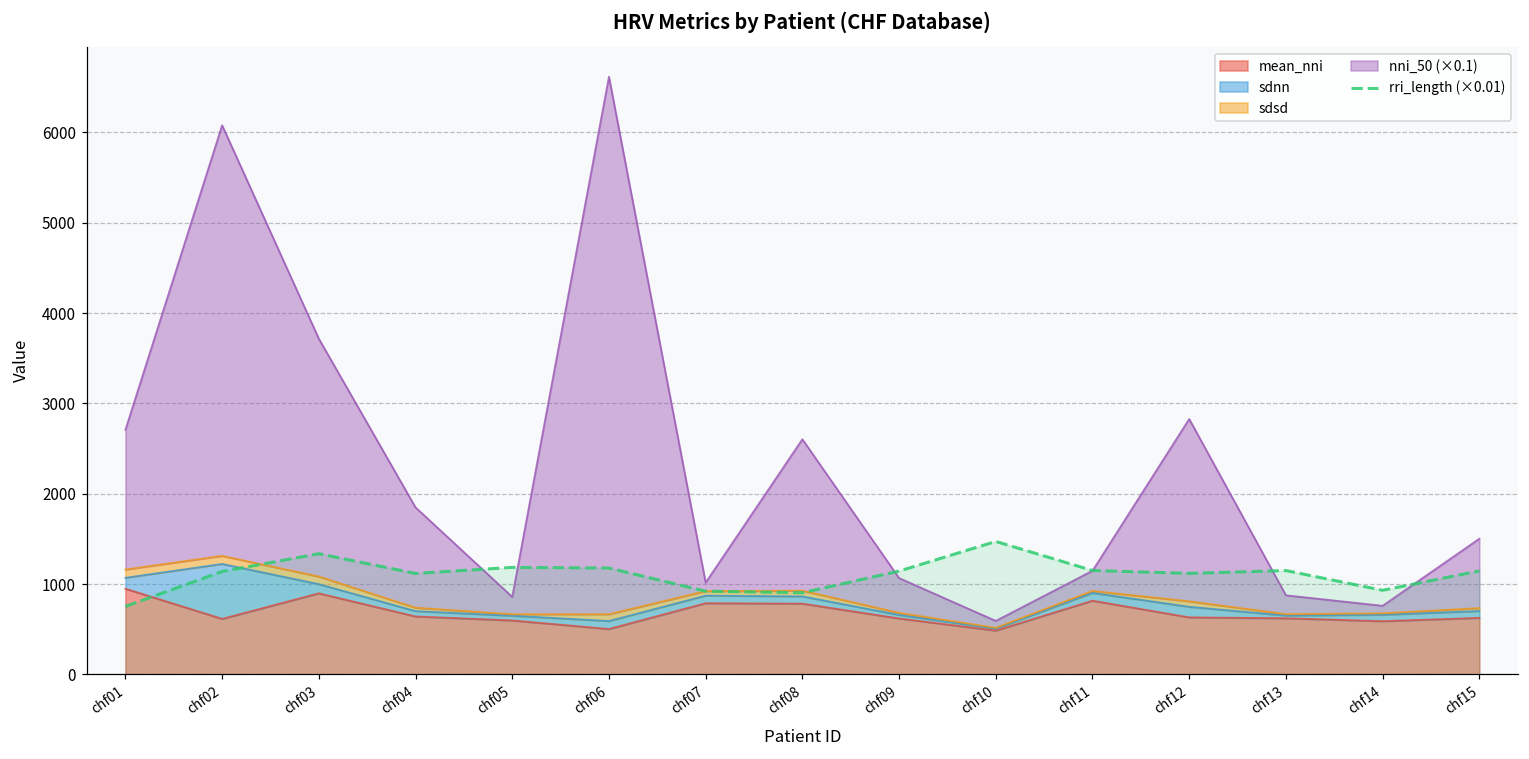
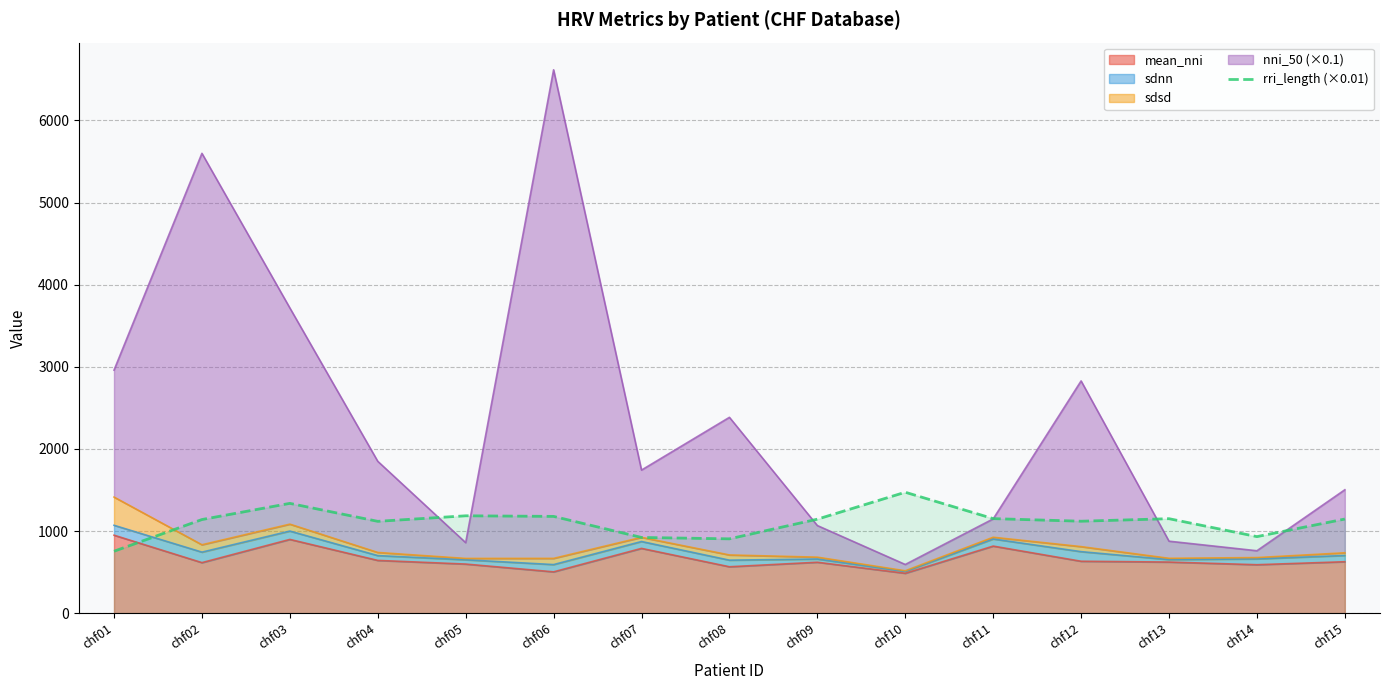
sdsd, chf01: 100 -> 300
sdnn, chf02: 600 -> 100
nni_50 (×0.1), chf07: 100 -> 800
mean_nni, chf08: 800 -> 600
